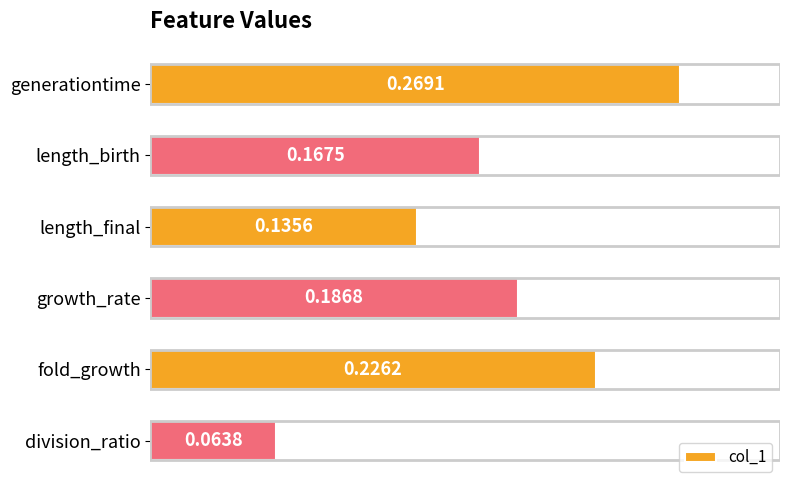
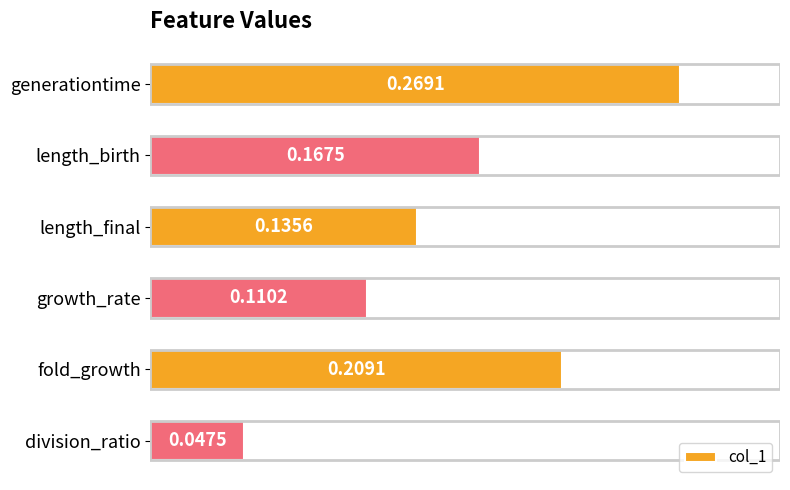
growth_rate: 0.1868 -> 0.1102
fold_growth: 0.2262 -> 0.2091
division_ratio: 0.0638 -> 0.0475
